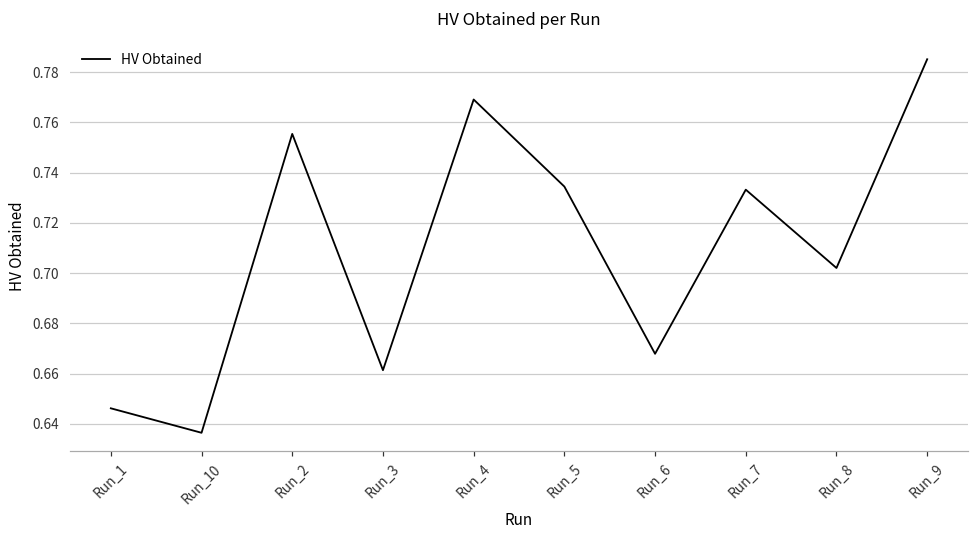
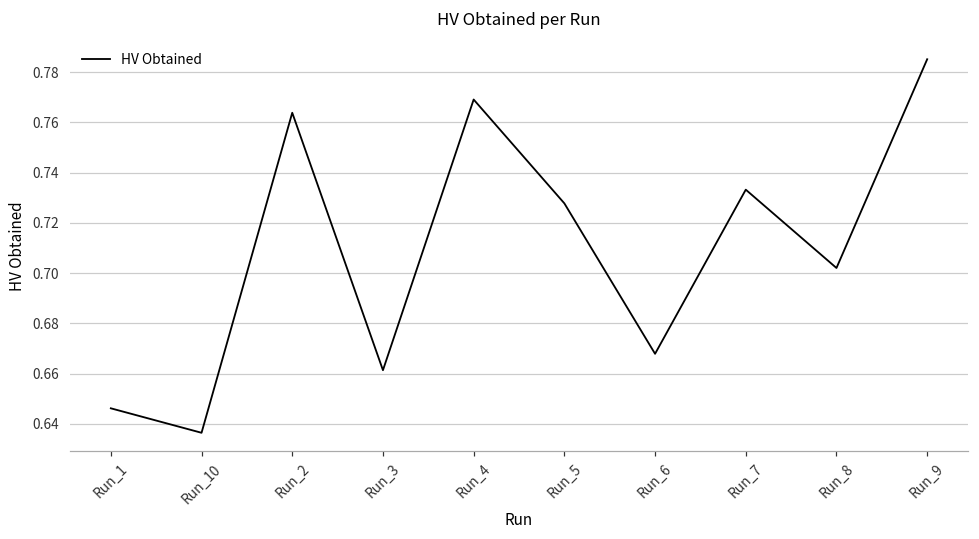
Run_2: 0.755 -> 0.764
Run_5: 0.734 -> 0.728
